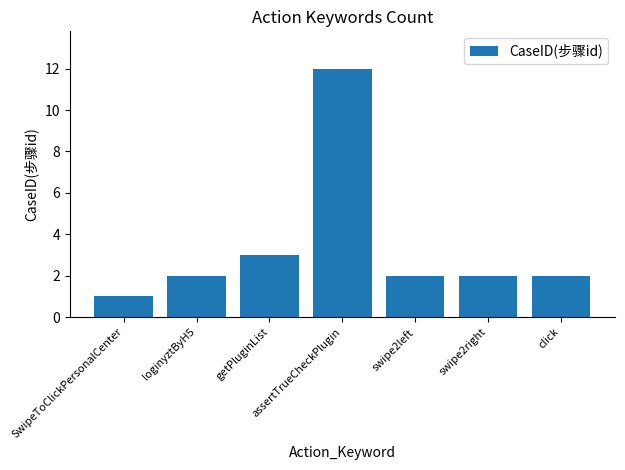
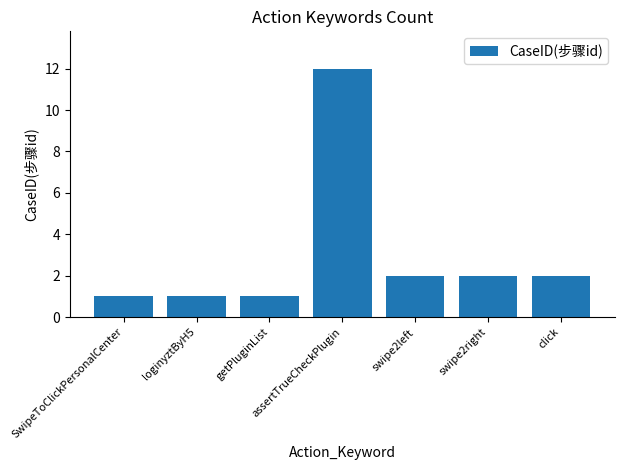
loginyztByH5: 2 -> 1
getPluginList: 3 -> 1
